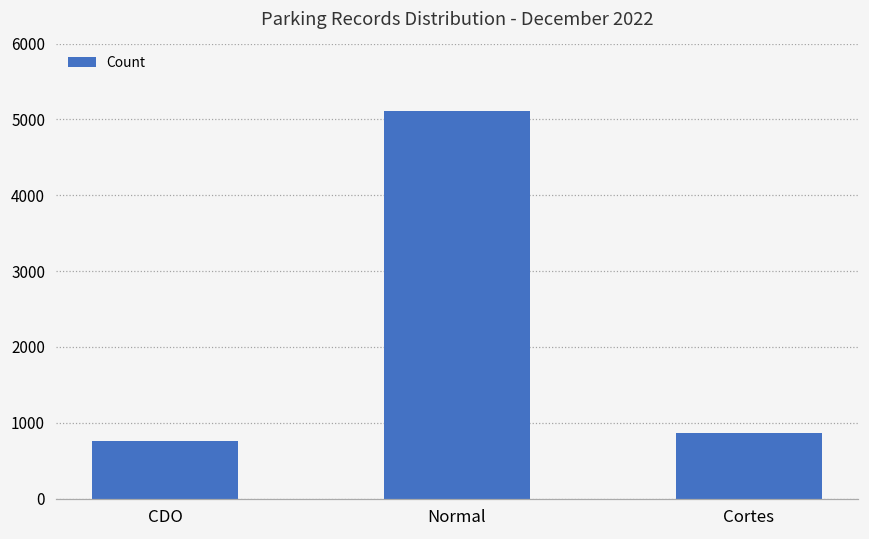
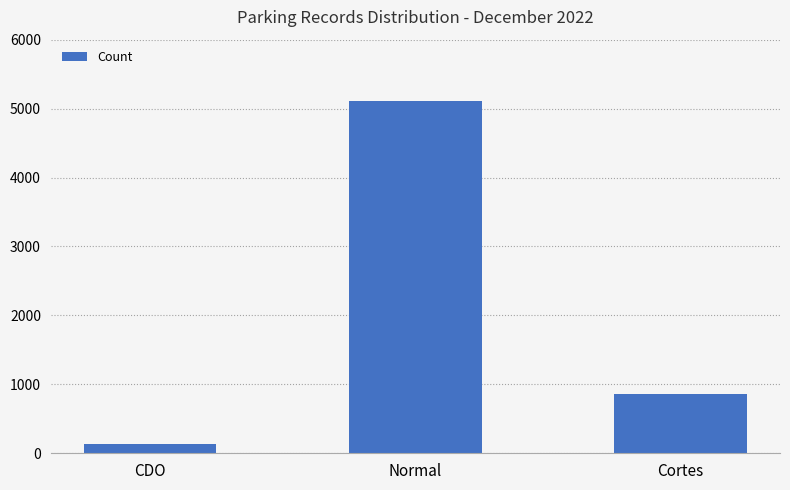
CDO: 800 -> 100
